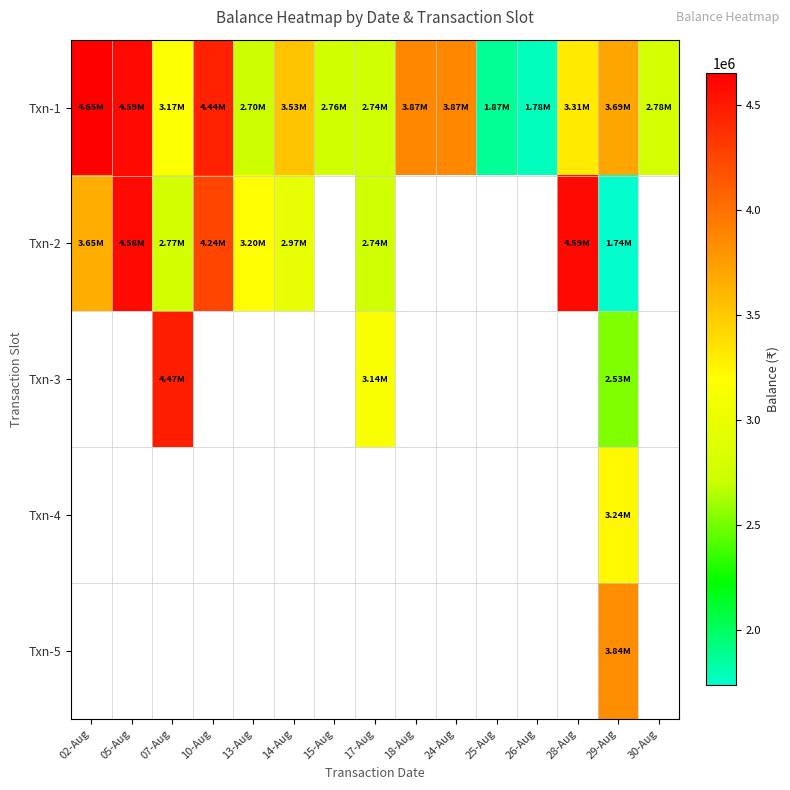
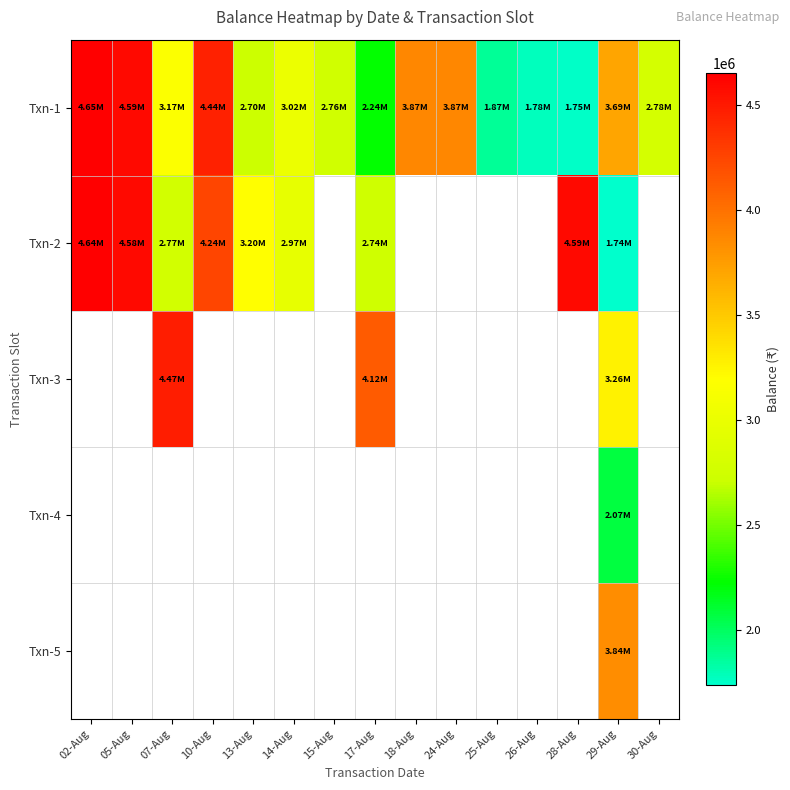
Txn-1, 14-Aug: 3.53M -> 3.02M
Txn-1, 17-Aug: 2.74M -> 2.24M
Txn-1, 28-Aug: 3.31M -> 1.75M
Txn-2, 02-Aug: 3.65M -> 4.64M
Txn-3, 17-Aug: 3.14M -> 4.12M
Txn-3, 29-Aug: 2.53M -> 3.26M
Txn-4, 29-Aug: 3.24M -> 2.07M
